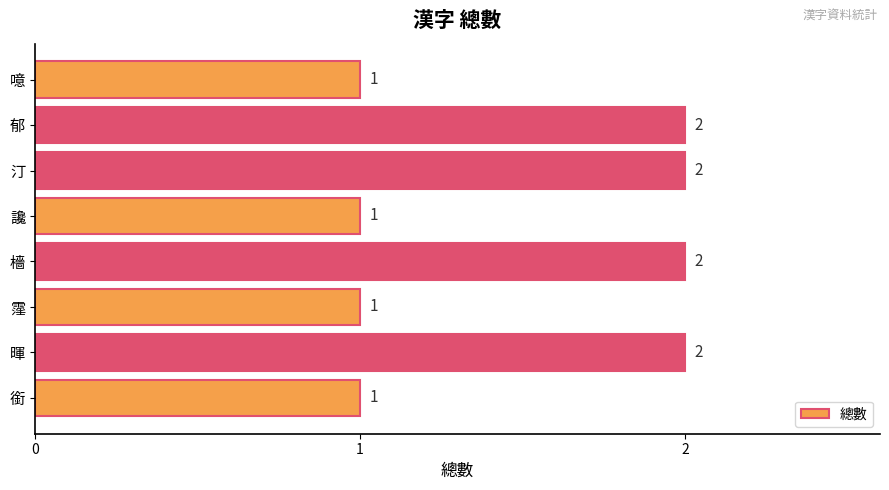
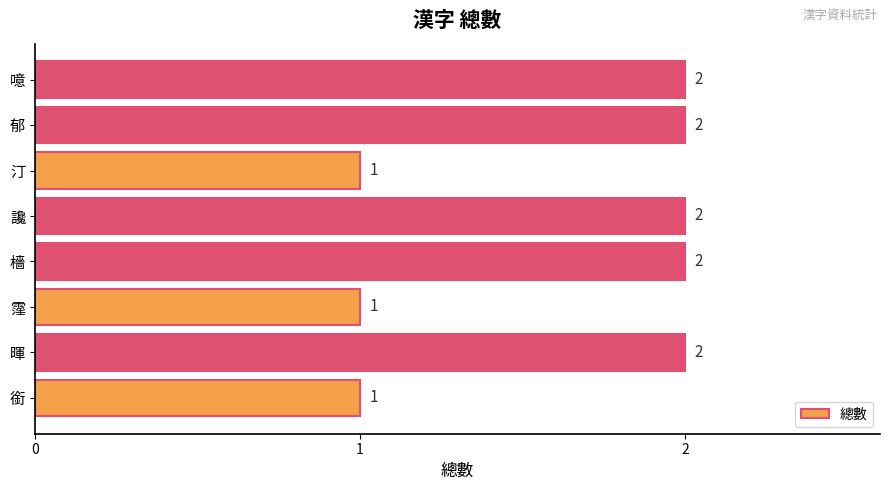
噫: 1 -> 2
汀: 2 -> 1
讒: 1 -> 2
